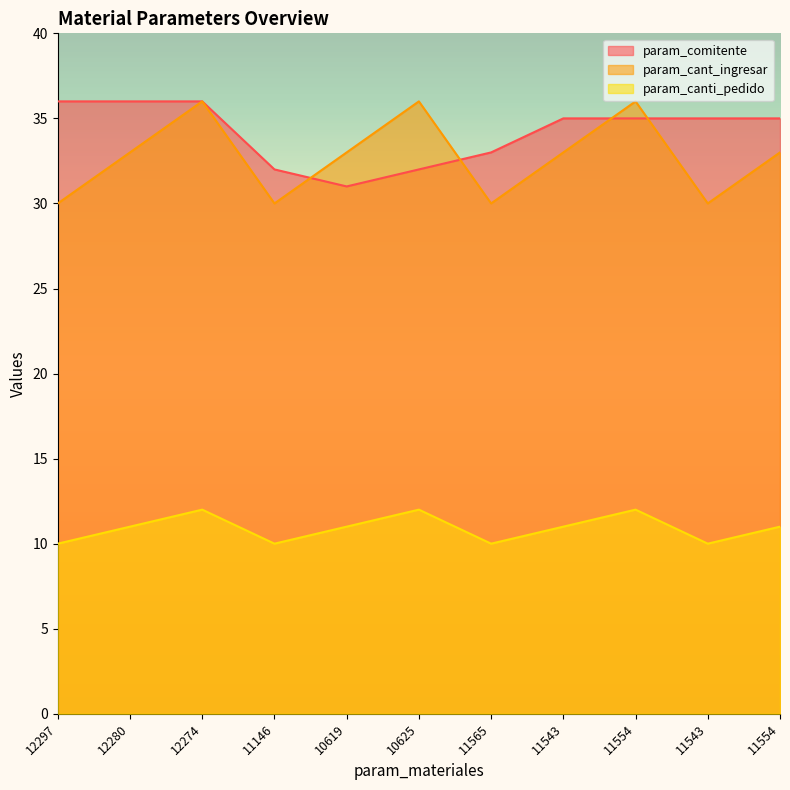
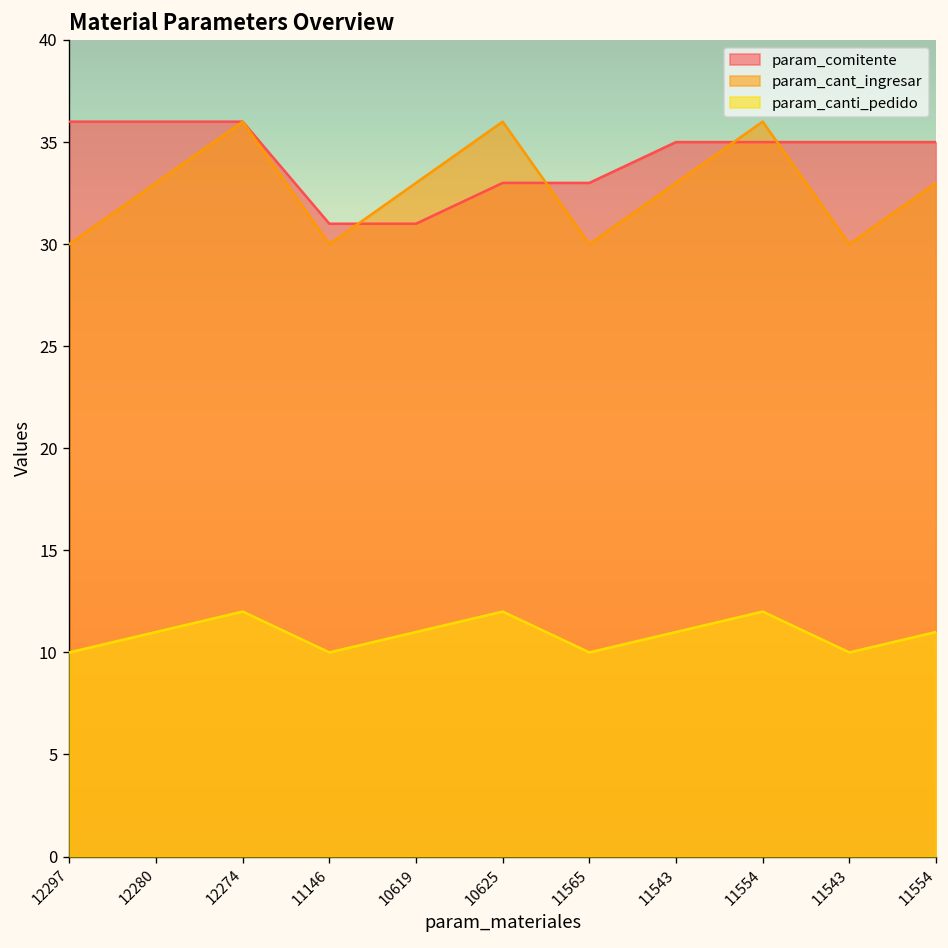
param_comitente, 11146: 32 -> 31
param_comitente, 10625: 32 -> 33
